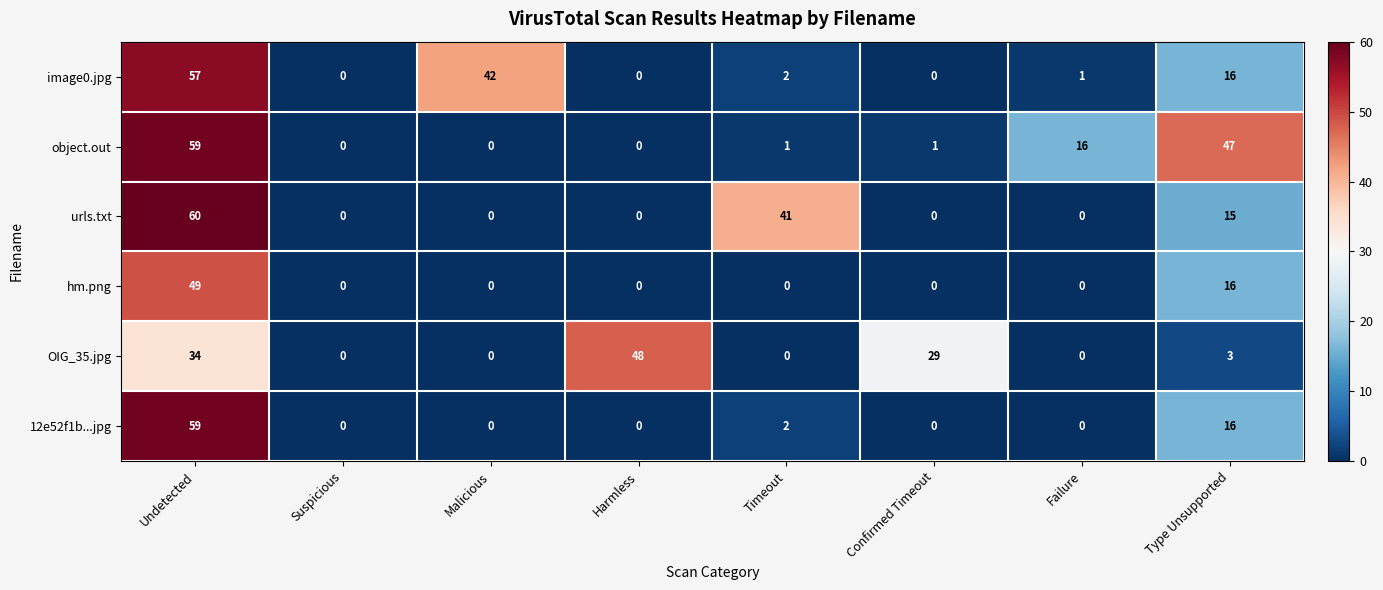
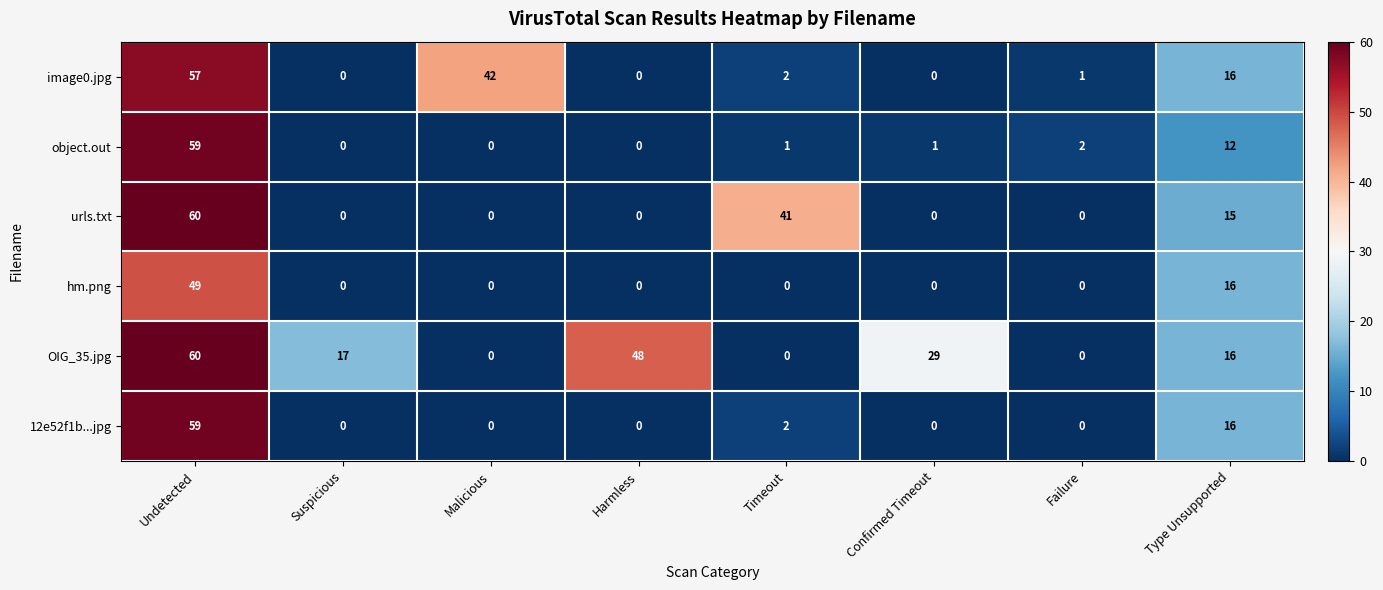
object.out, Failure: 16 -> 2
object.out, Type Unsupported: 47 -> 12
OIG_35.jpg, Undetected: 34 -> 60
OIG_35.jpg, Suspicious: 0 -> 17
OIG_35.jpg, Type Unsupported: 3 -> 16
